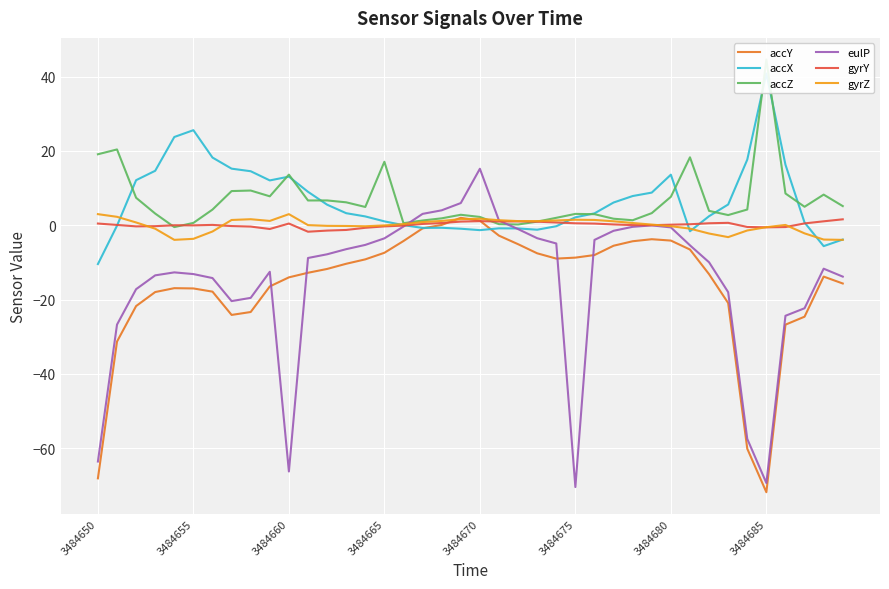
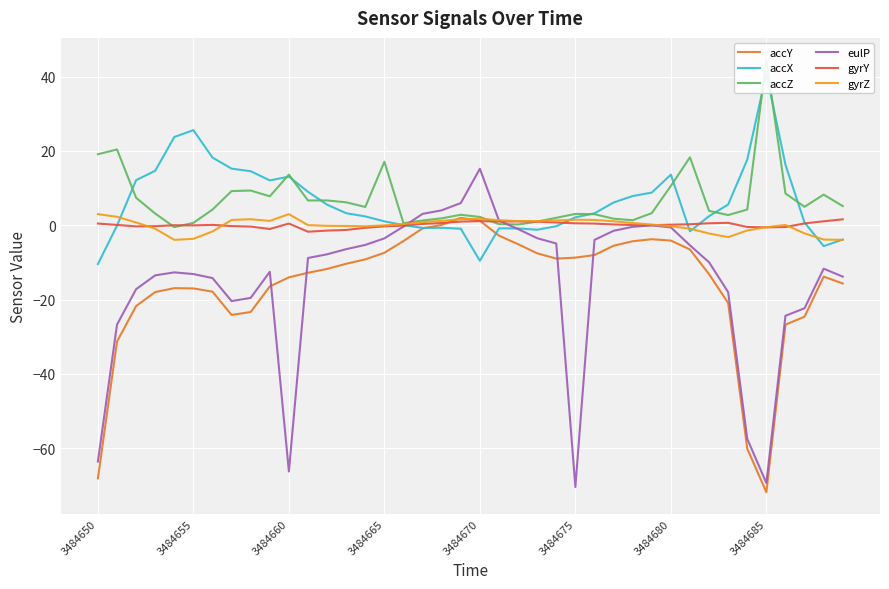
accX, 3484670: -1 -> -10
accZ, 3484680: 8 -> 11
